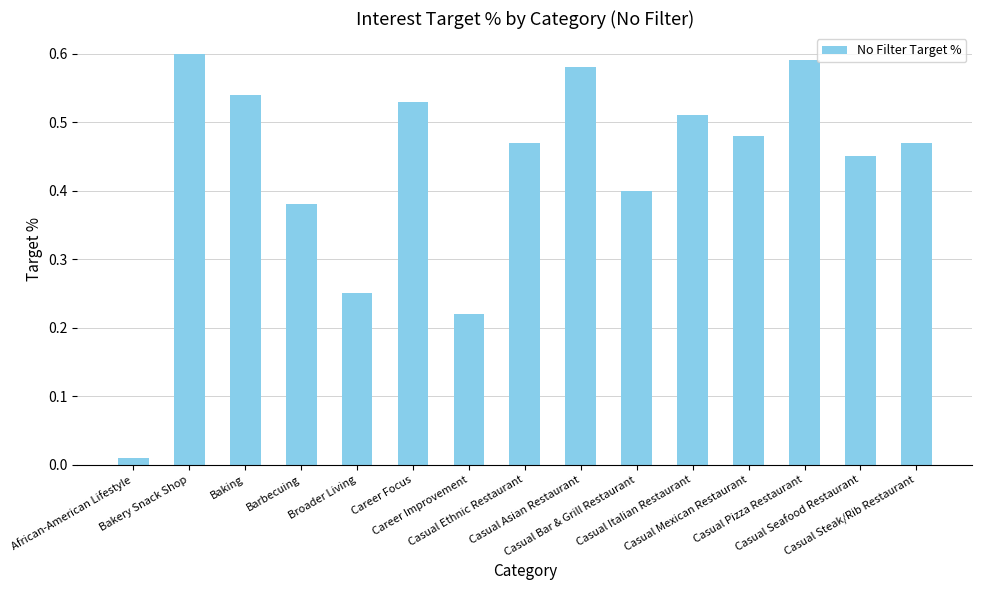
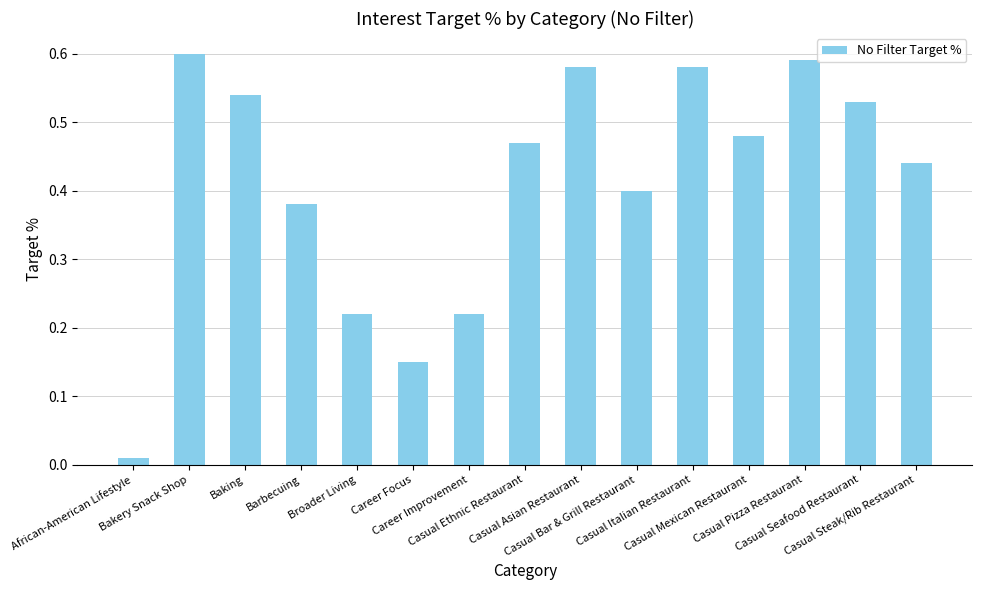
Broader Living: 0.25 -> 0.22
Career Focus: 0.53 -> 0.15
Casual Italian Restaurant: 0.51 -> 0.58
Casual Seafood Restaurant: 0.45 -> 0.53
Casual Steak/Rib Restaurant: 0.47 -> 0.44
